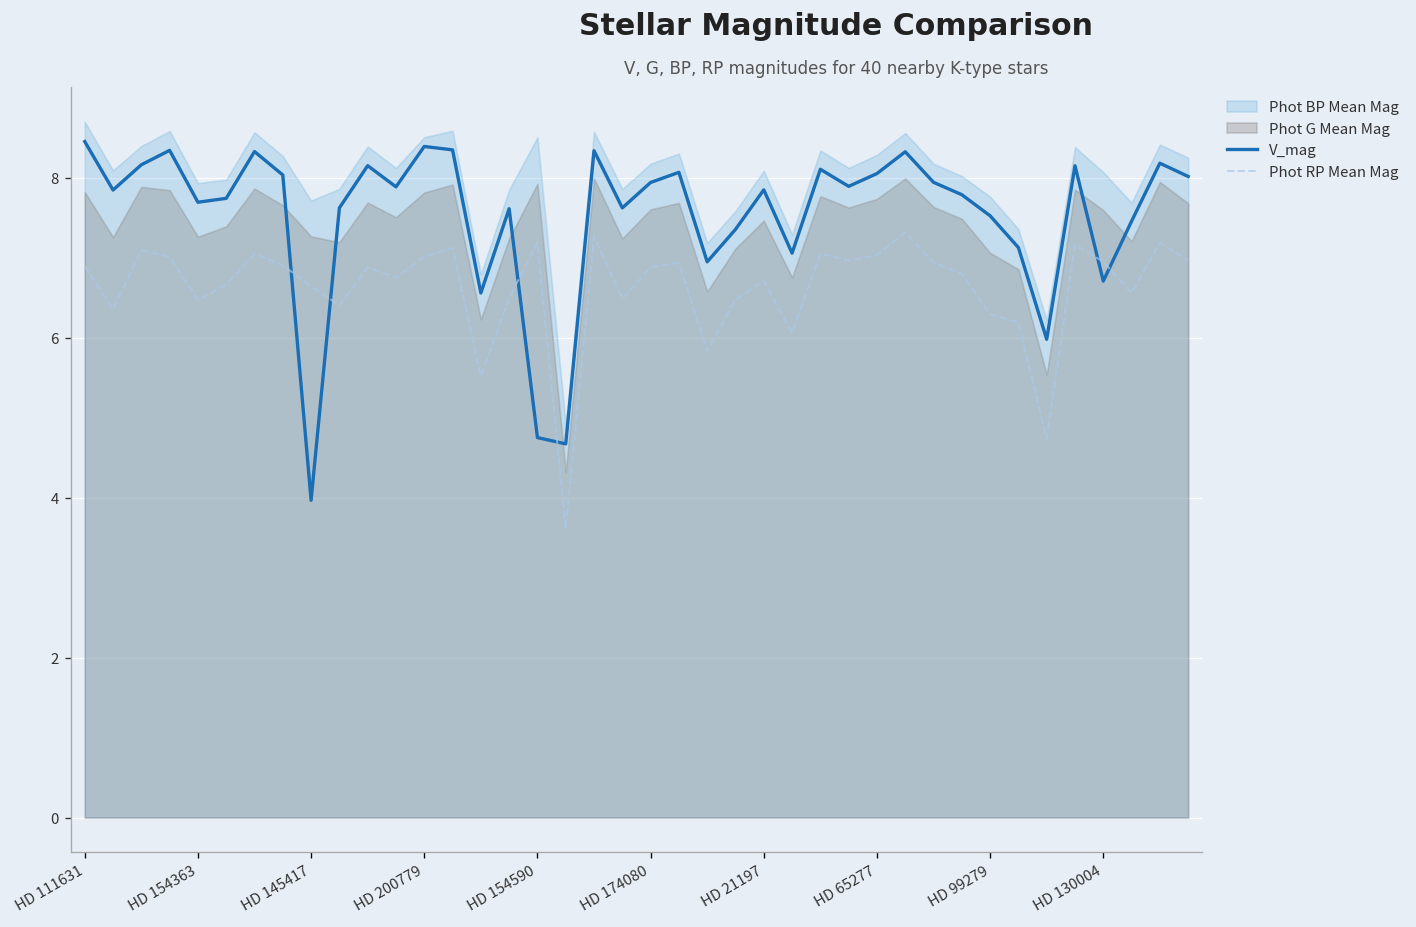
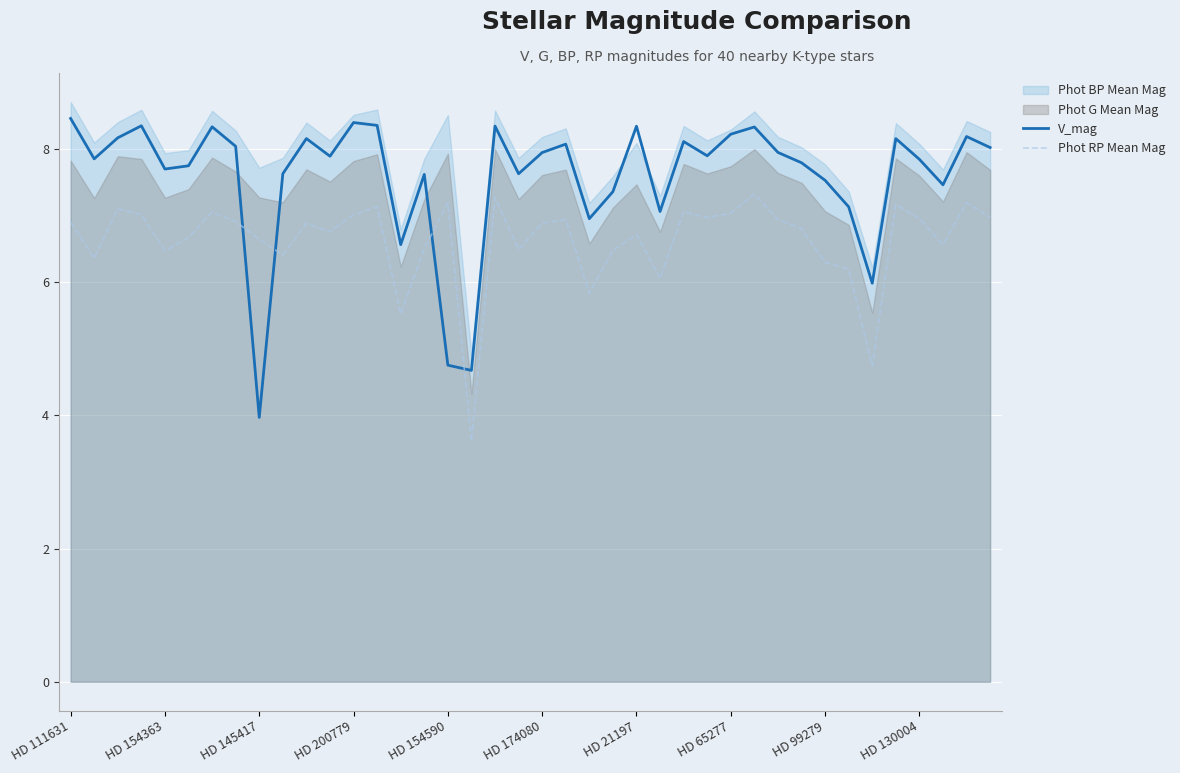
V_mag, HD 21197: 7.9 -> 8.3
V_mag, HD 65277: 8.1 -> 8.2
V_mag, HD 130004: 6.7 -> 7.8
